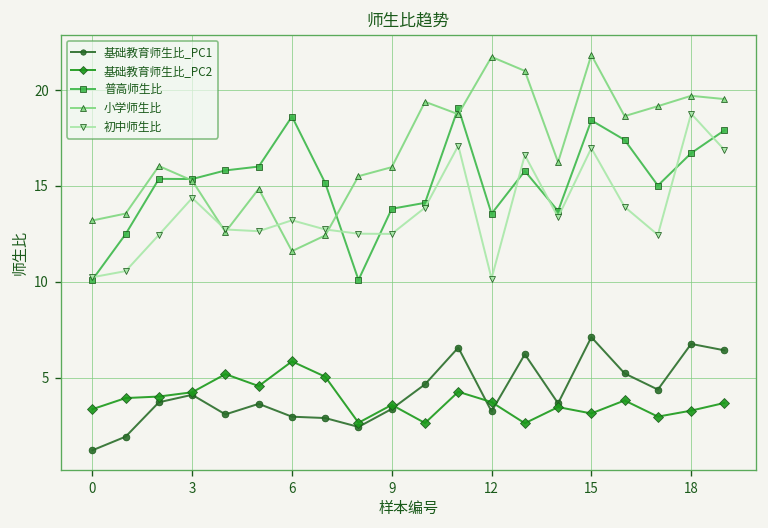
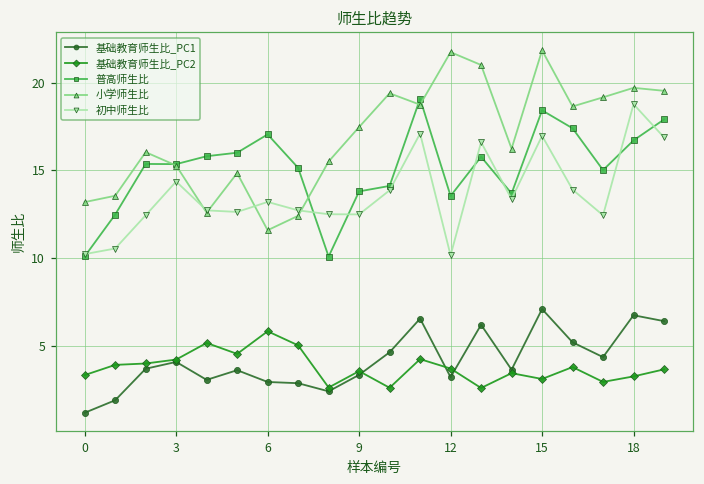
普高师生比, 6: 18.6 -> 17.1
小学师生比, 9: 16.0 -> 17.5
